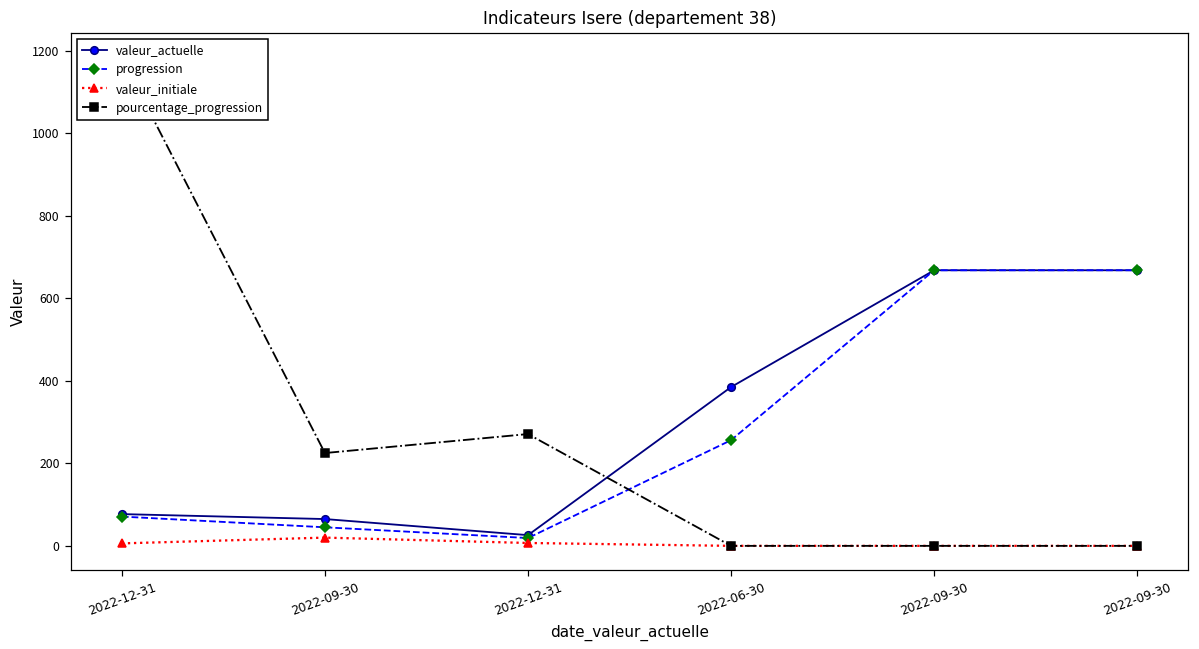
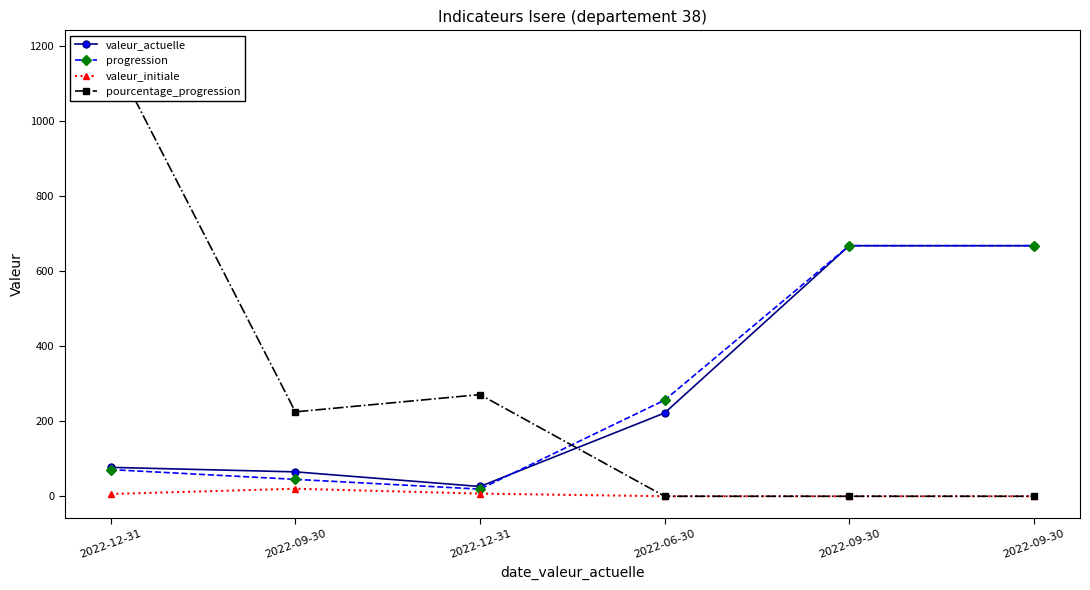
valeur_actuelle, 2022-06-30: 380 -> 220
